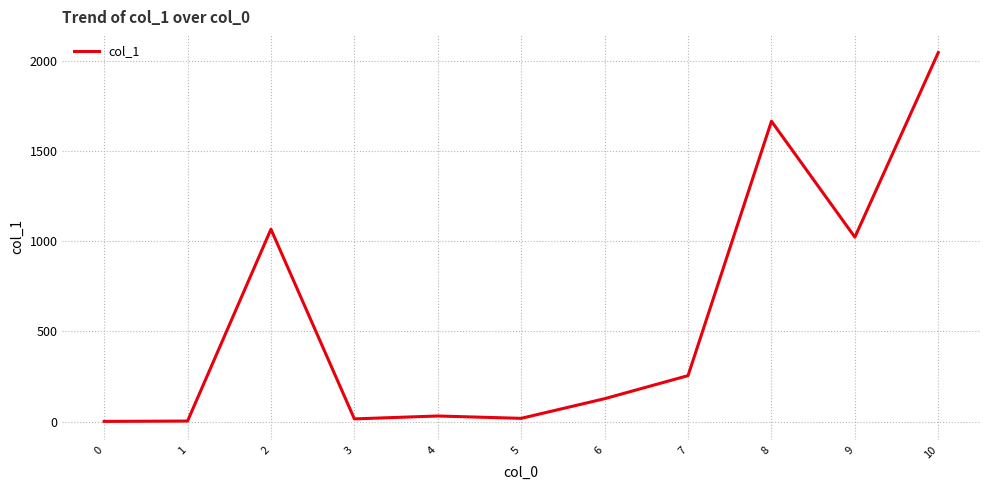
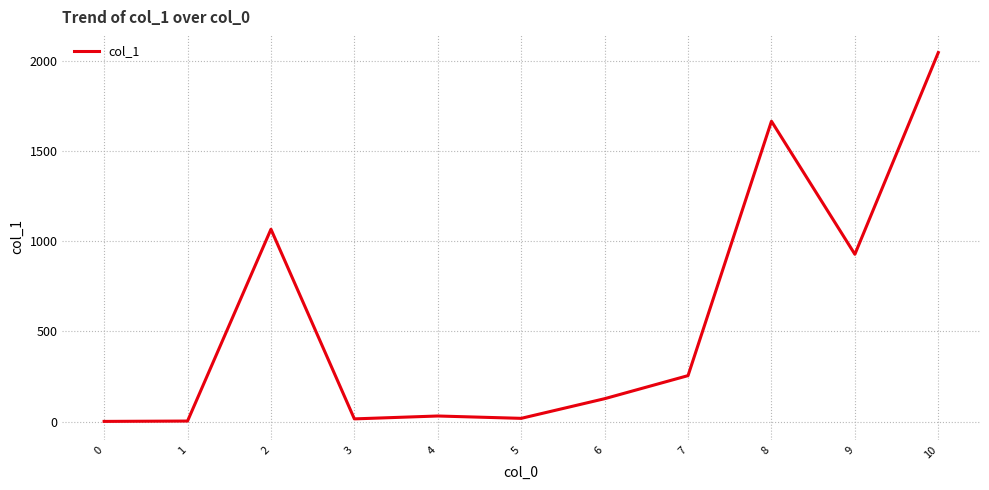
9: 1020 -> 930
